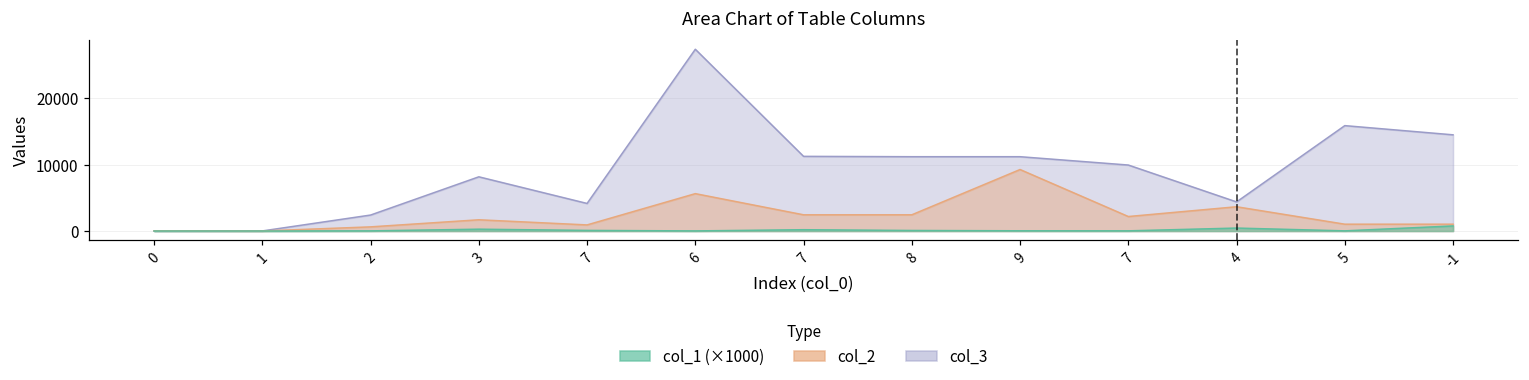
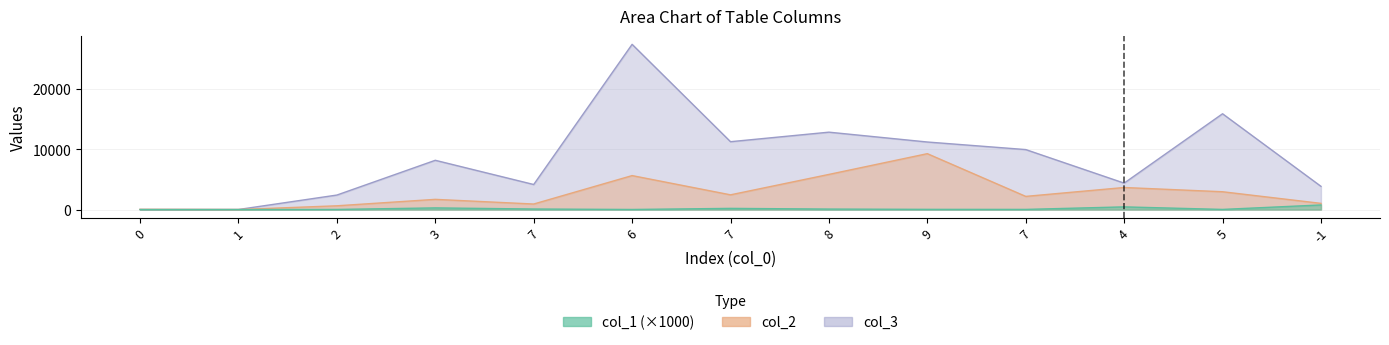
col_3, 8: 11000 -> 13000
col_2, 8: 2000 -> 6000
col_2, 5: 1000 -> 3000
col_3, -1: 14000 -> 4000
